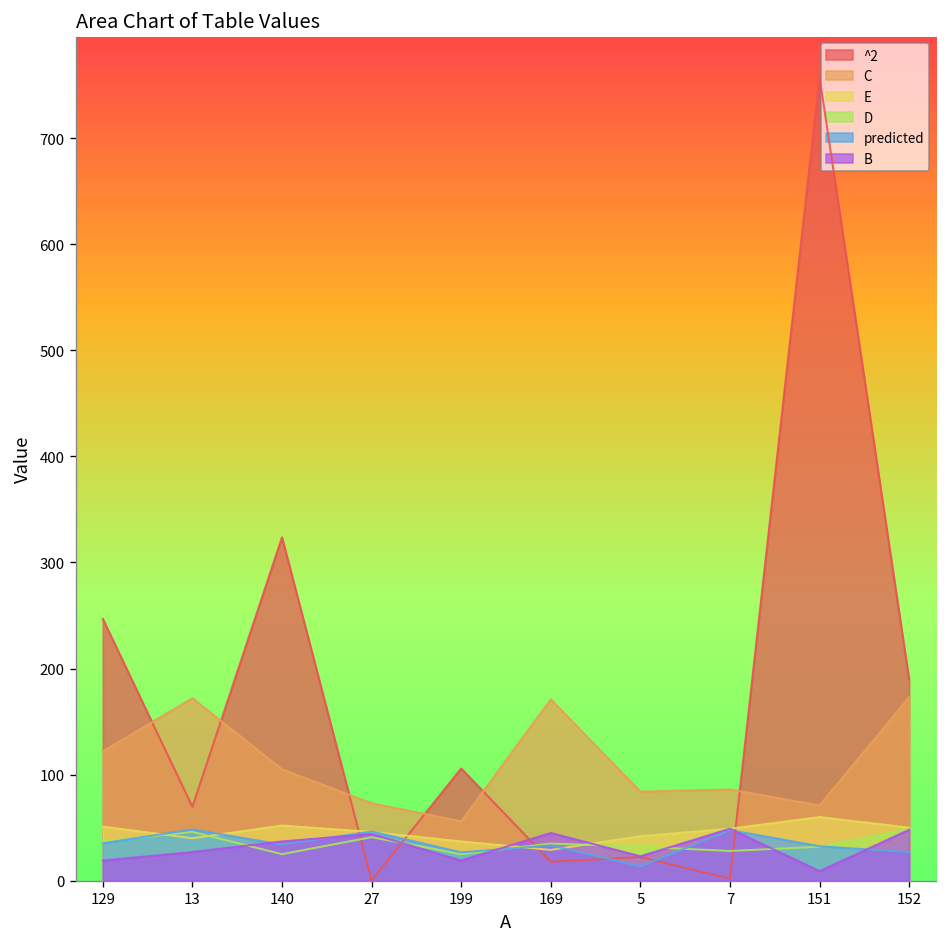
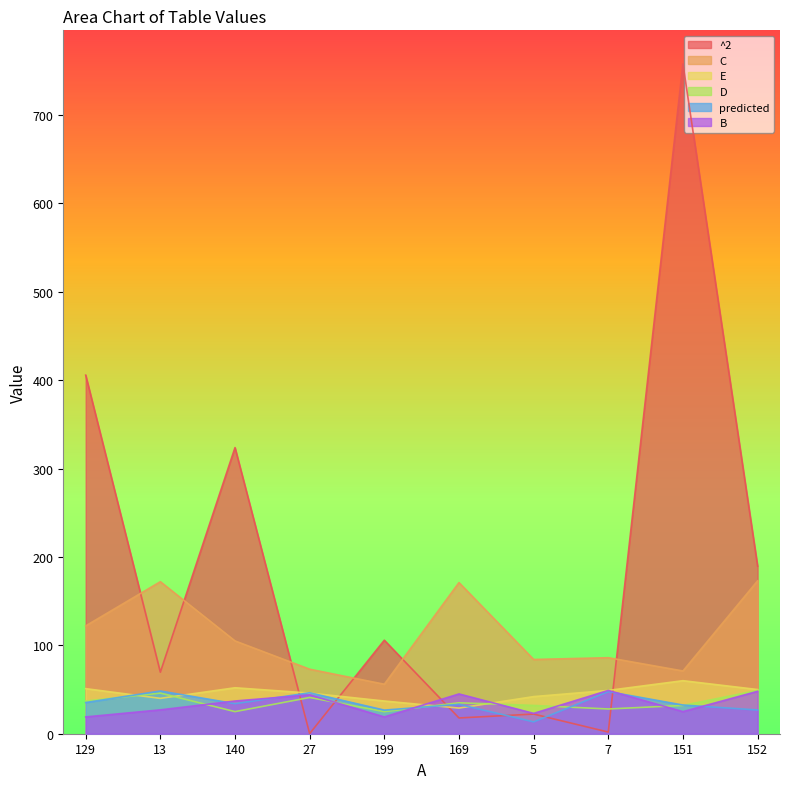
^2, 129: 250 -> 410
B, 151: 10 -> 30
